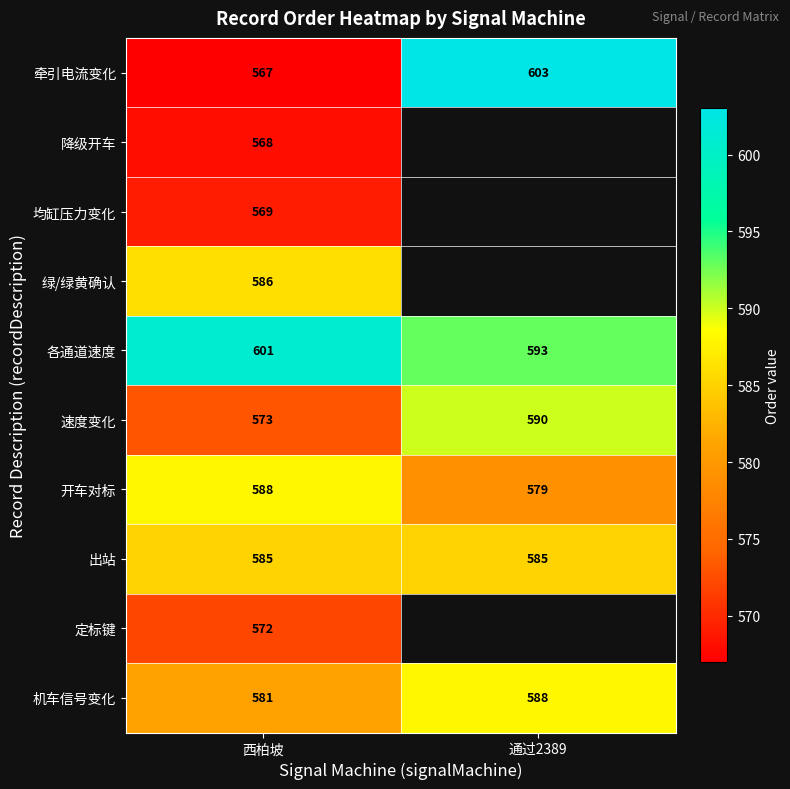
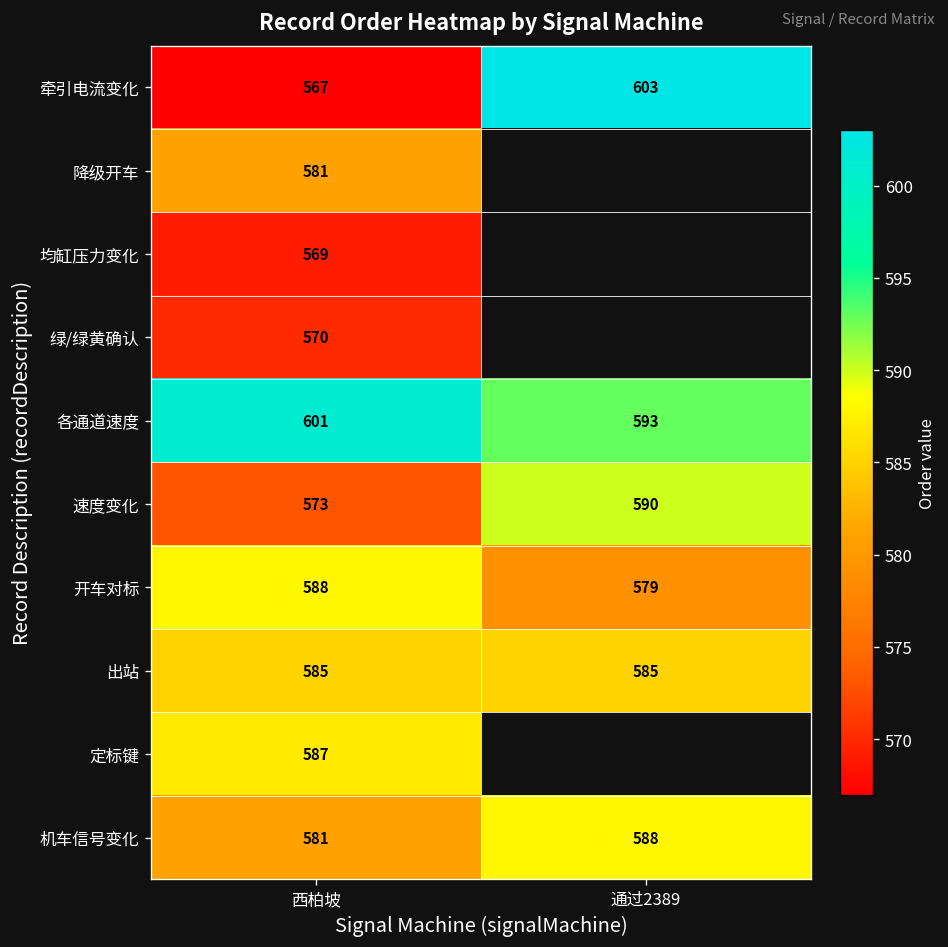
降级开车, 西柏坡: 568 -> 581
绿/绿黄确认, 西柏坡: 586 -> 570
定标键, 西柏坡: 572 -> 587
